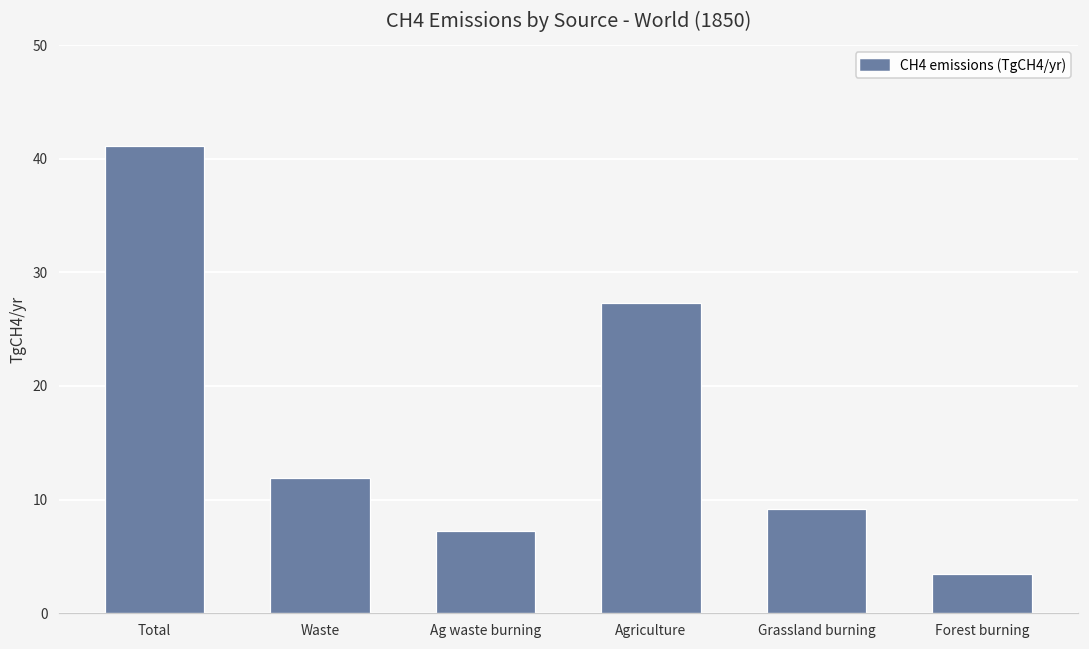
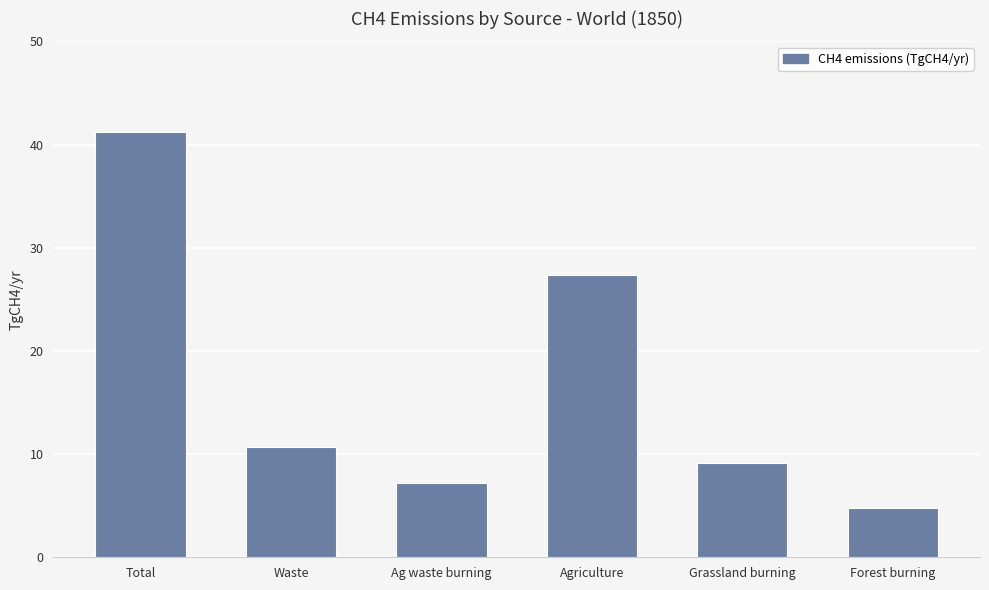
Waste: 11.9 -> 10.6
Forest burning: 3.5 -> 4.8
